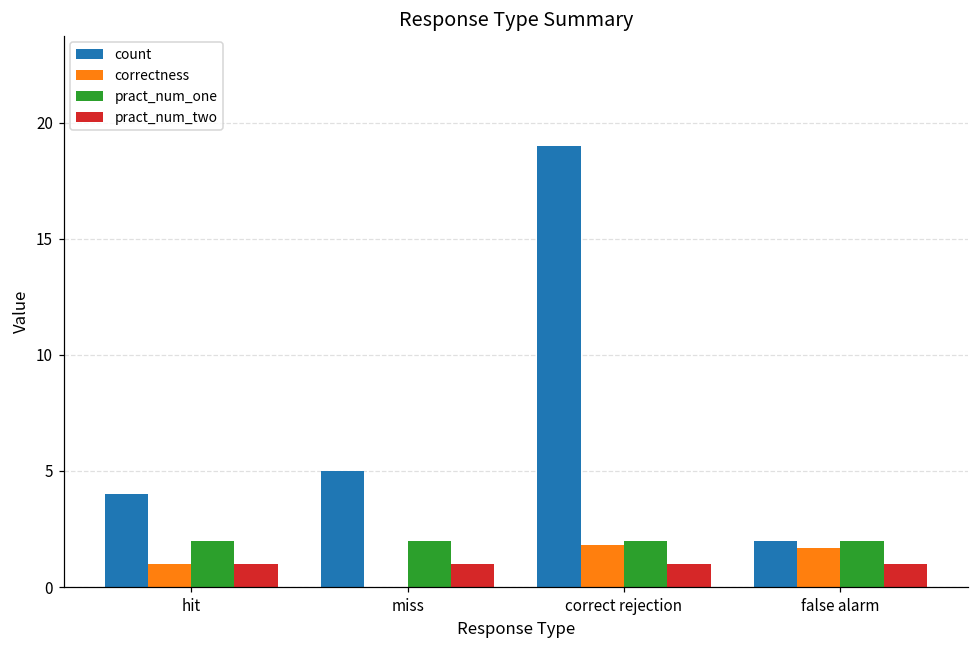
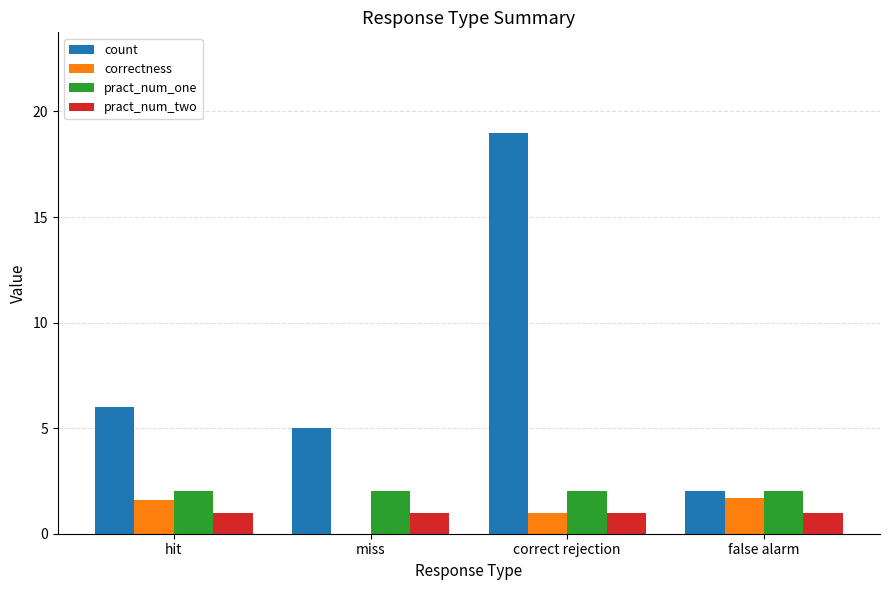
count, hit: 4 -> 6
correctness, hit: 1.0 -> 1.6
correctness, correct rejection: 1.8 -> 1.0
